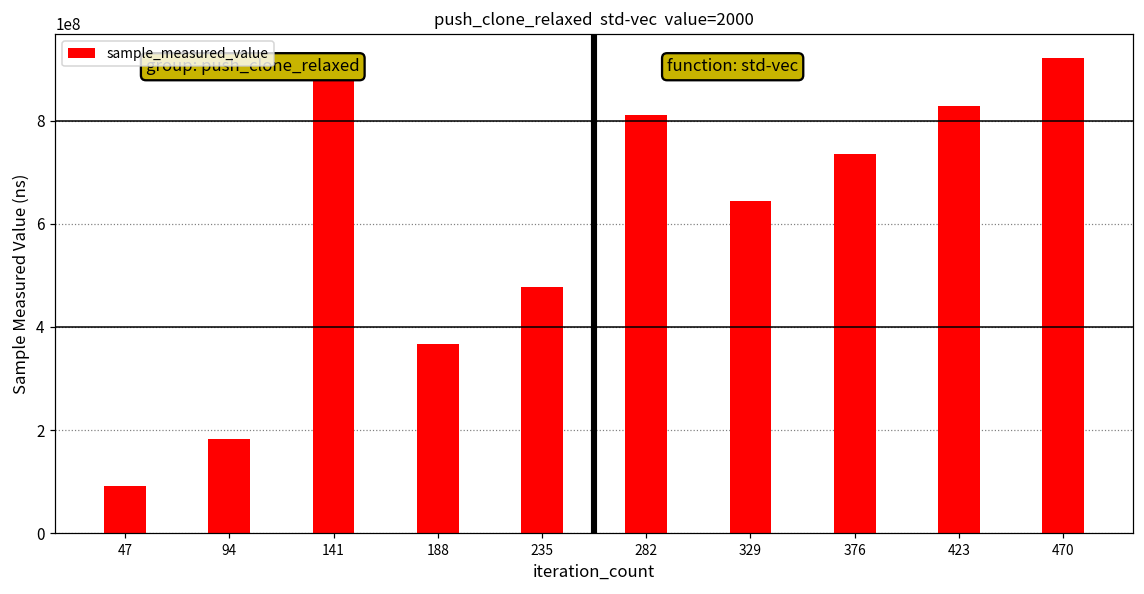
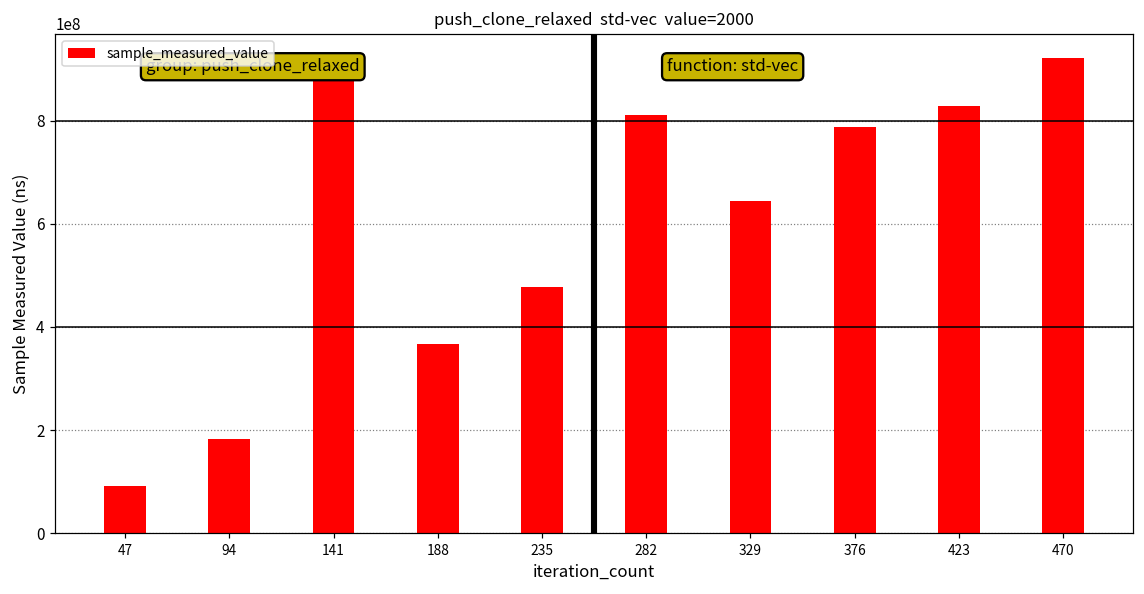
376: 730000000 -> 790000000
